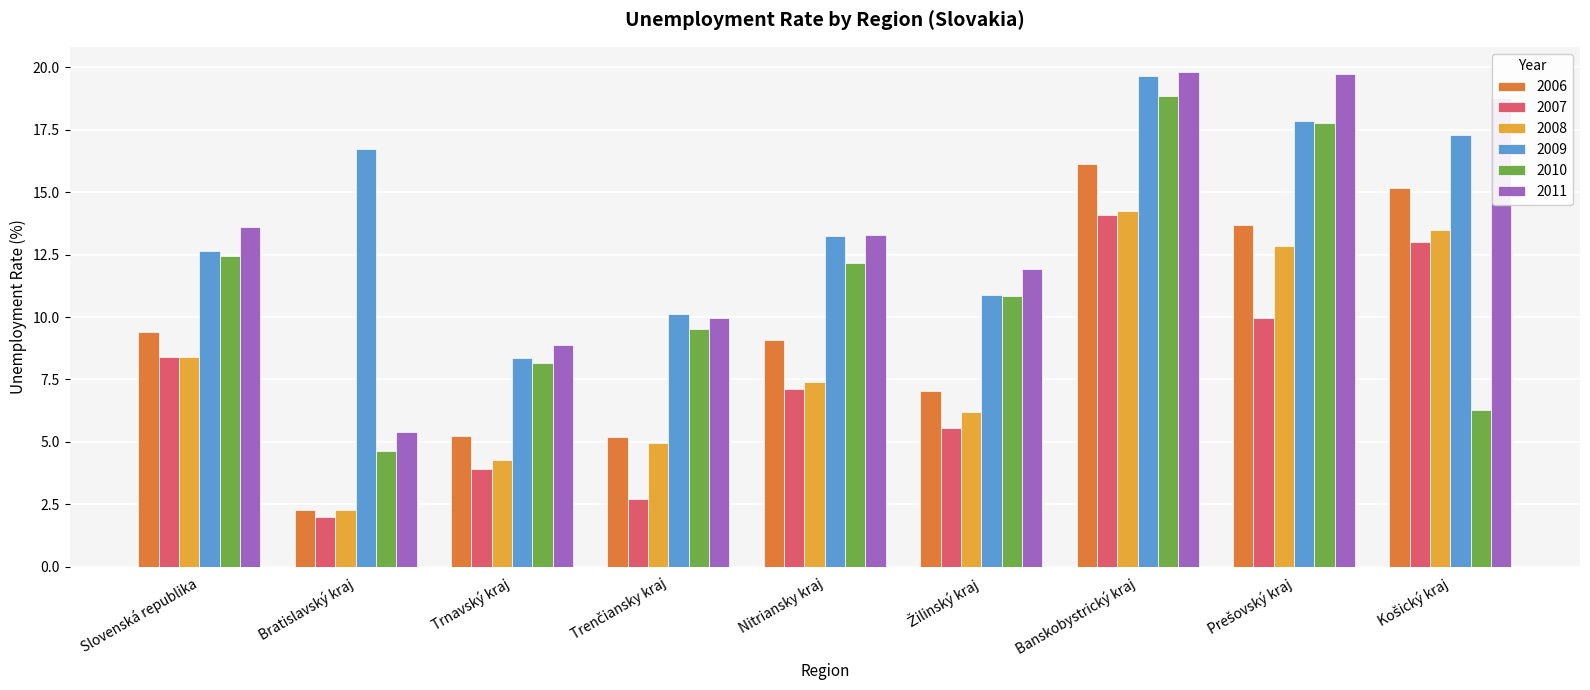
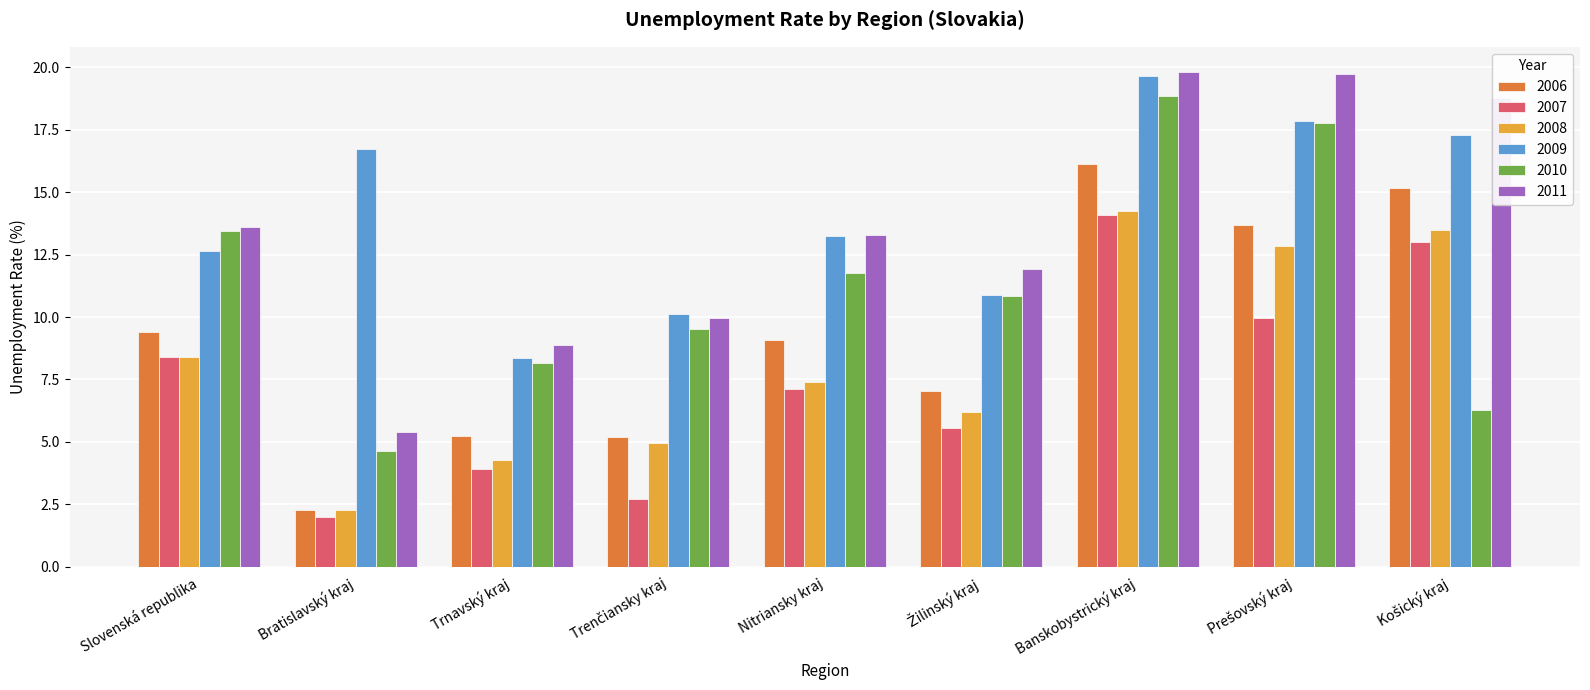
2010, Slovenská republika: 12.5 -> 13.5
2010, Nitriansky kraj: 12.2 -> 11.8
